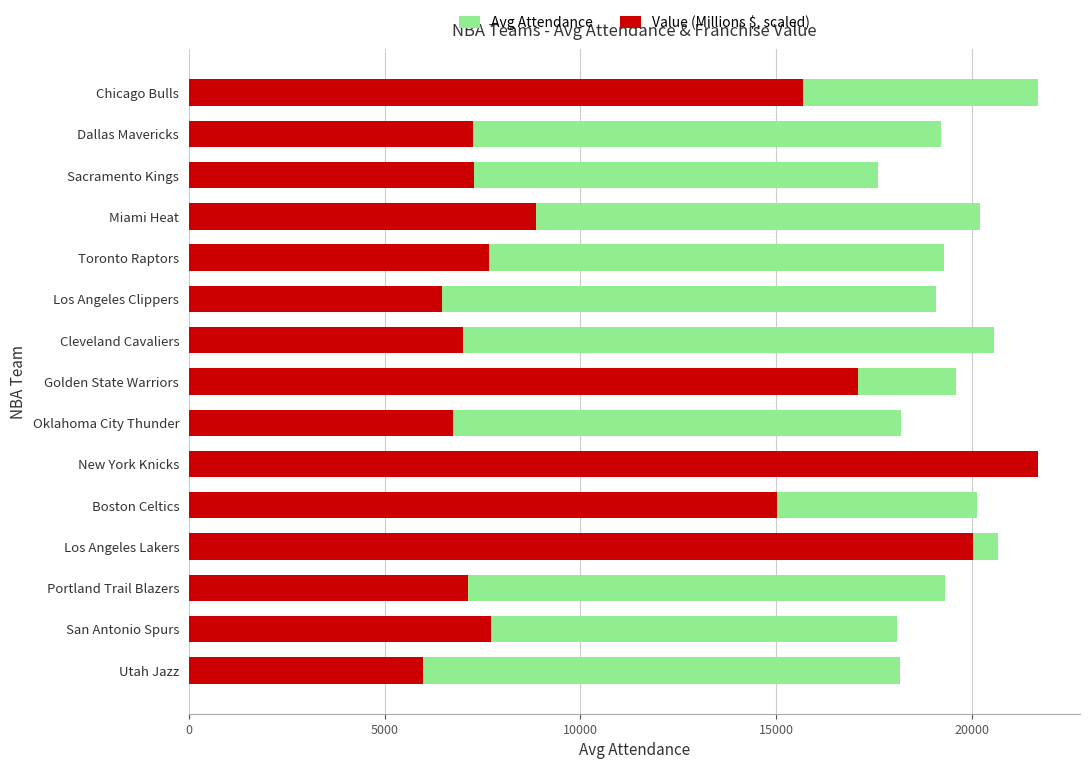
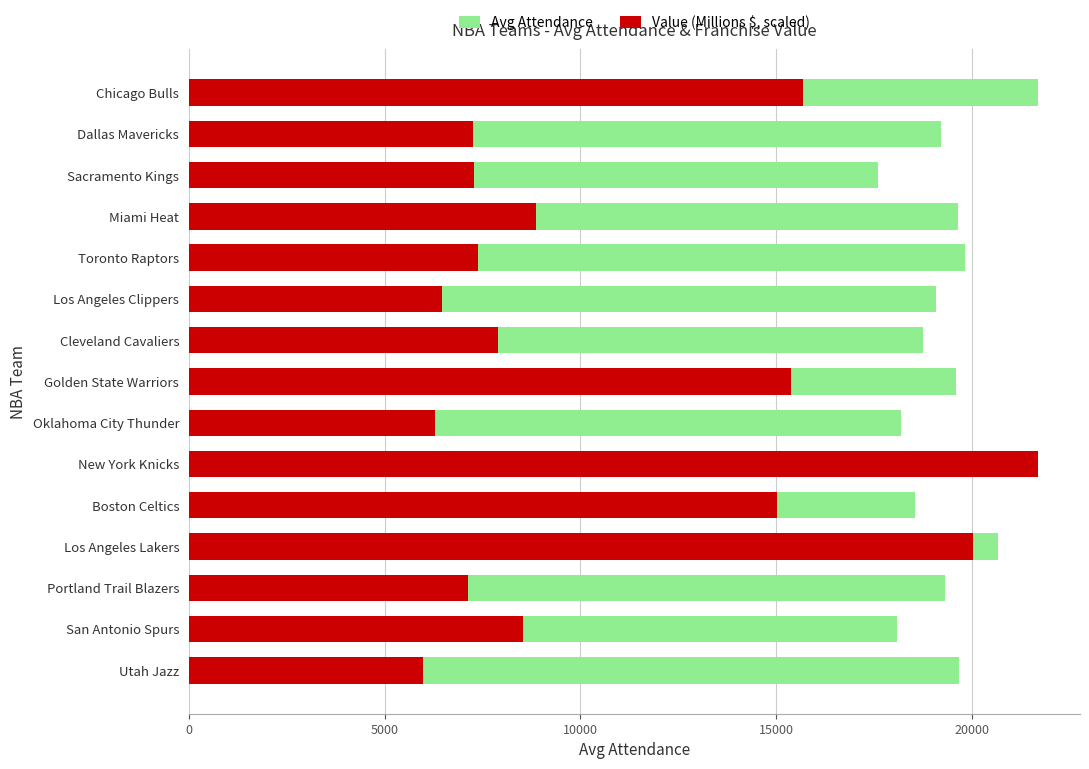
Avg Attendance, Miami Heat: 20200 -> 19600
Avg Attendance, Toronto Raptors: 19300 -> 19800
Value (Millions $, scaled), Toronto Raptors: 7700 -> 7400
Avg Attendance, Cleveland Cavaliers: 20600 -> 18800
Value (Millions $, scaled), Cleveland Cavaliers: 7000 -> 7900
Value (Millions $, scaled), Golden State Warriors: 17100 -> 15400
Value (Millions $, scaled), Oklahoma City Thunder: 6700 -> 6300
Avg Attendance, Boston Celtics: 20100 -> 18600
Value (Millions $, scaled), San Antonio Spurs: 7700 -> 8500
Avg Attendance, Utah Jazz: 18200 -> 19700
